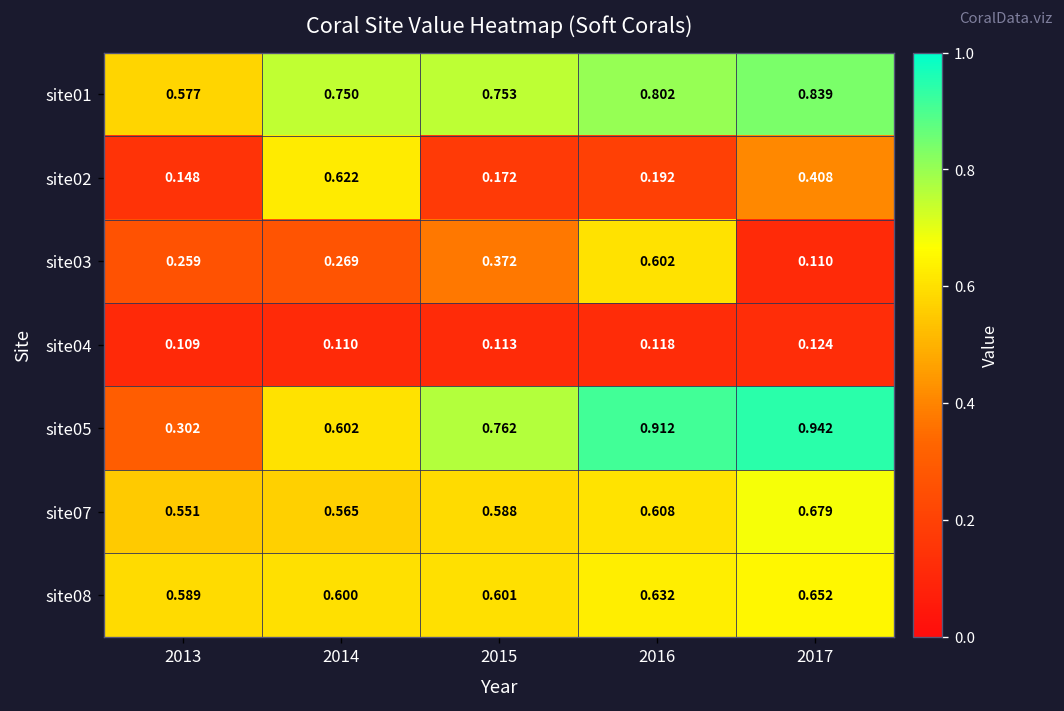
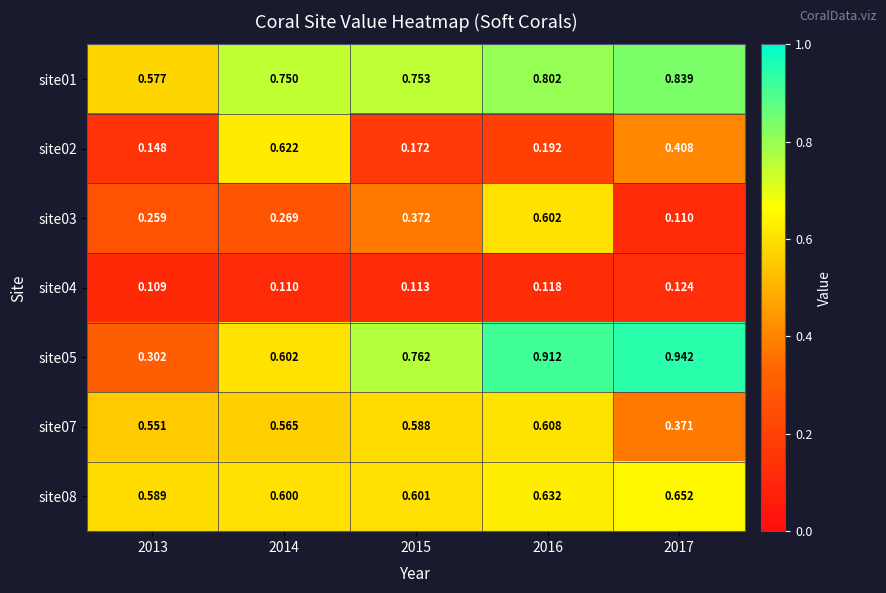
site07, 2017: 0.679 -> 0.371
